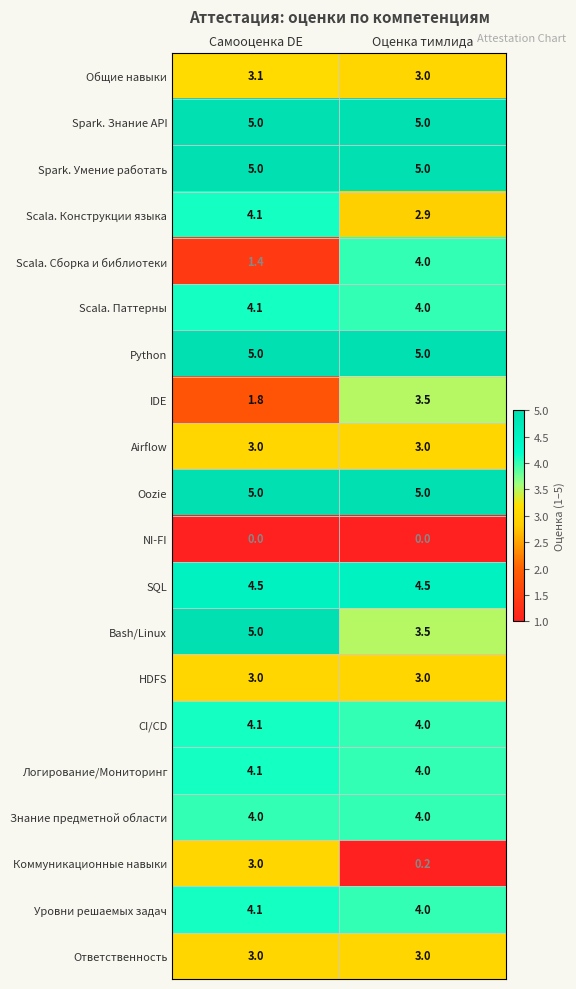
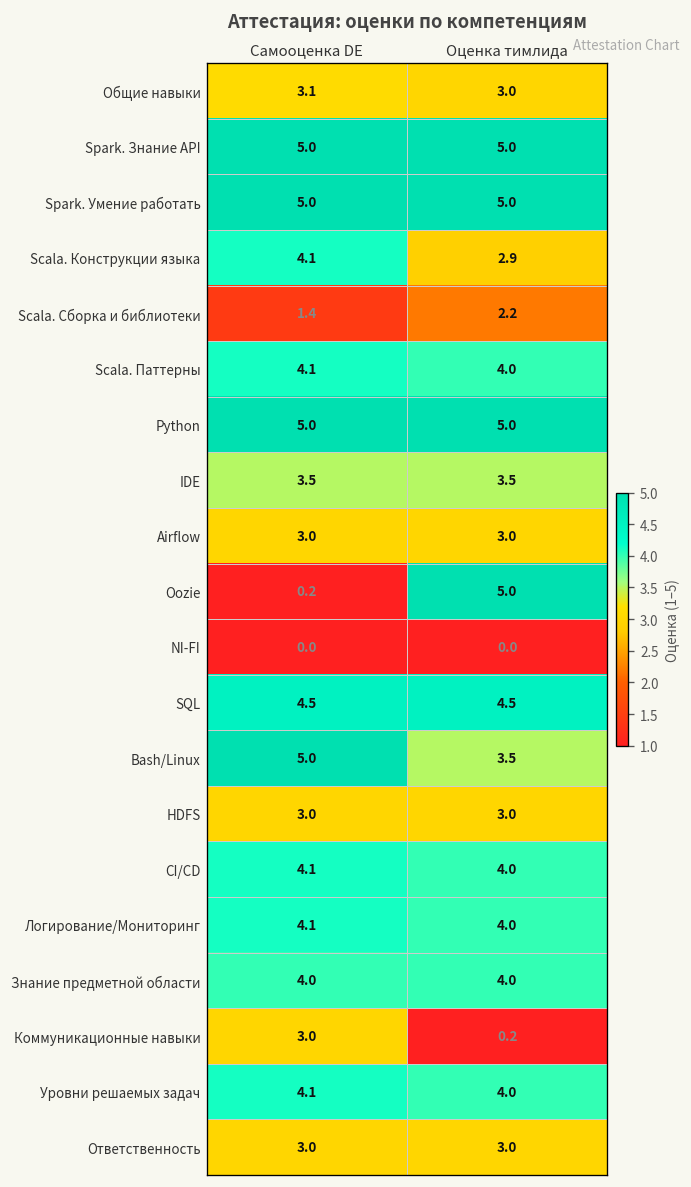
Scala. Сборка и библиотеки, Оценка тимлида: 4.0 -> 2.2
IDE, Самооценка DE: 1.8 -> 3.5
Oozie, Самооценка DE: 5.0 -> 0.2
